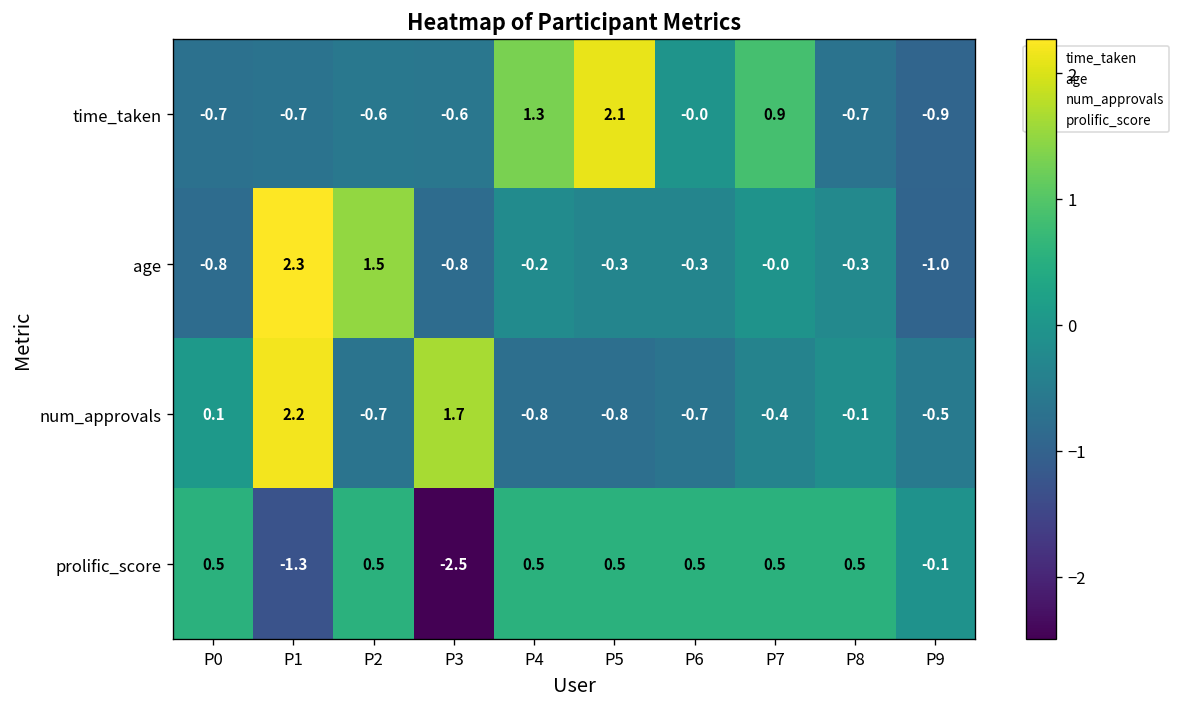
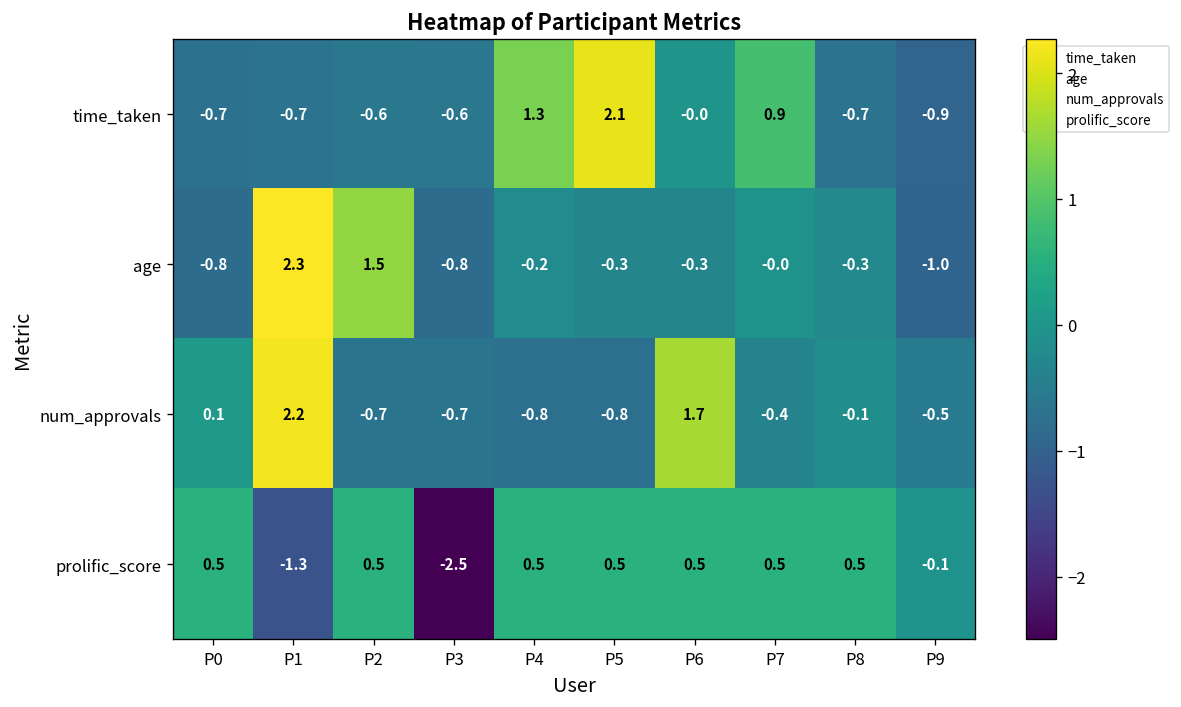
num_approvals, P3: 1.7 -> -0.7
num_approvals, P6: -0.7 -> 1.7
